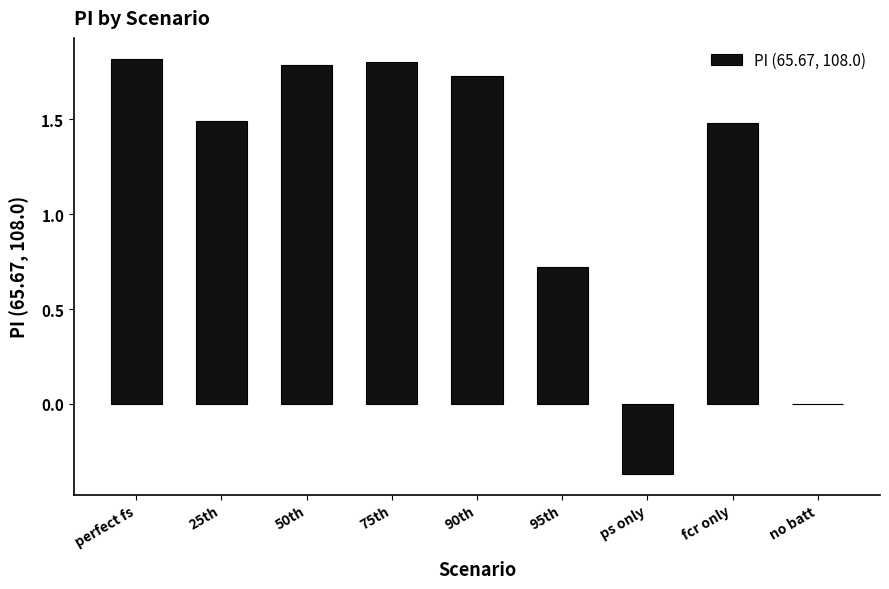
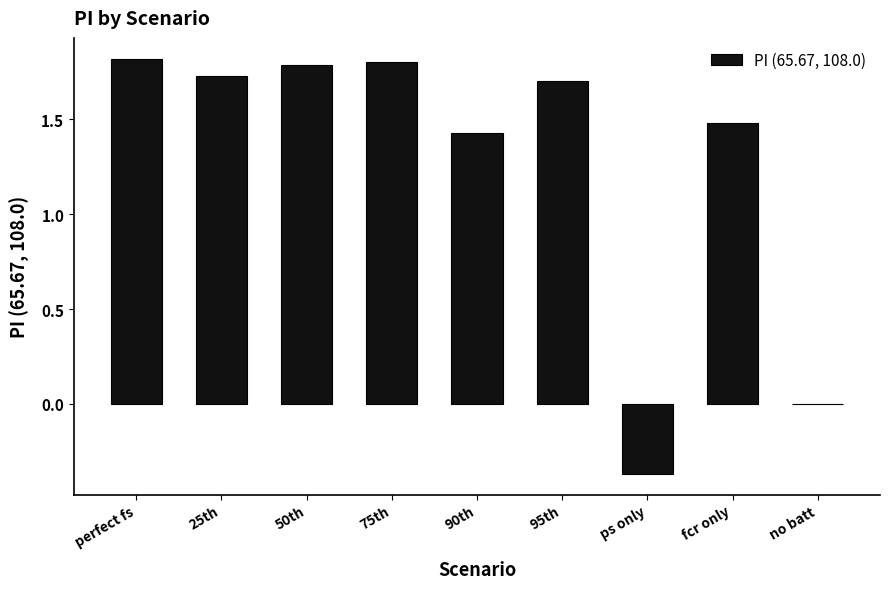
25th: 1.49 -> 1.73
90th: 1.73 -> 1.43
95th: 0.72 -> 1.70
